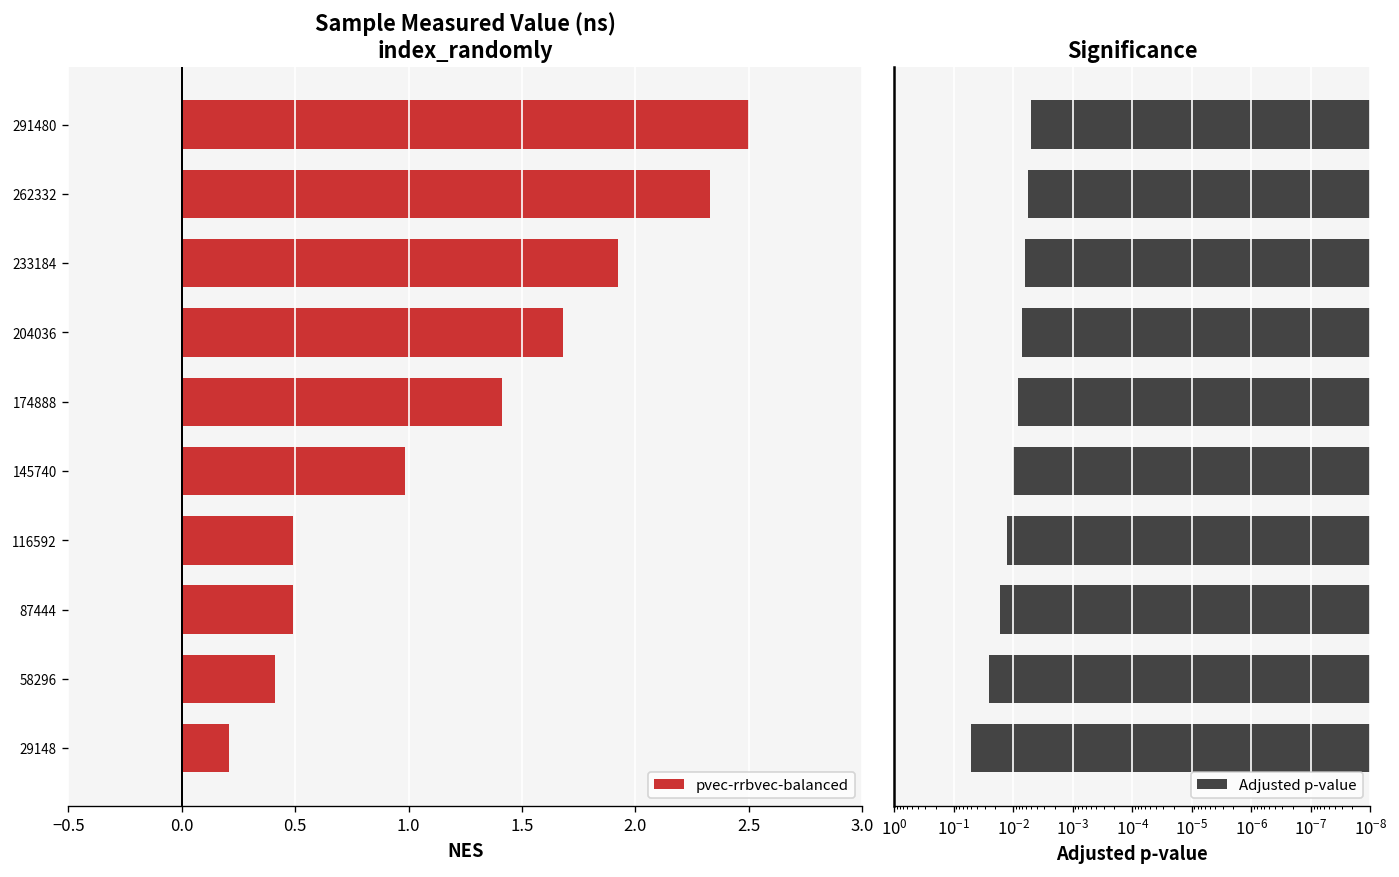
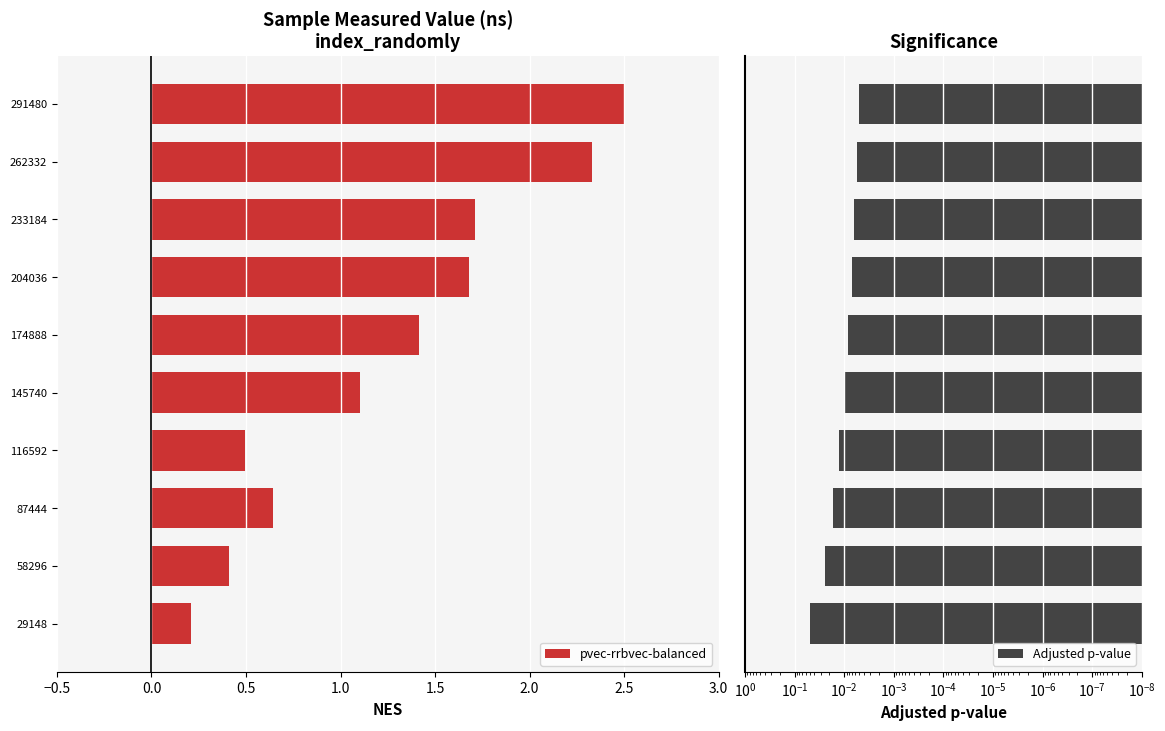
Sample Measured Value (ns) index_randomly, 233184: 1.92 -> 1.71
Sample Measured Value (ns) index_randomly, 145740: 0.99 -> 1.10
Sample Measured Value (ns) index_randomly, 87444: 0.49 -> 0.64
